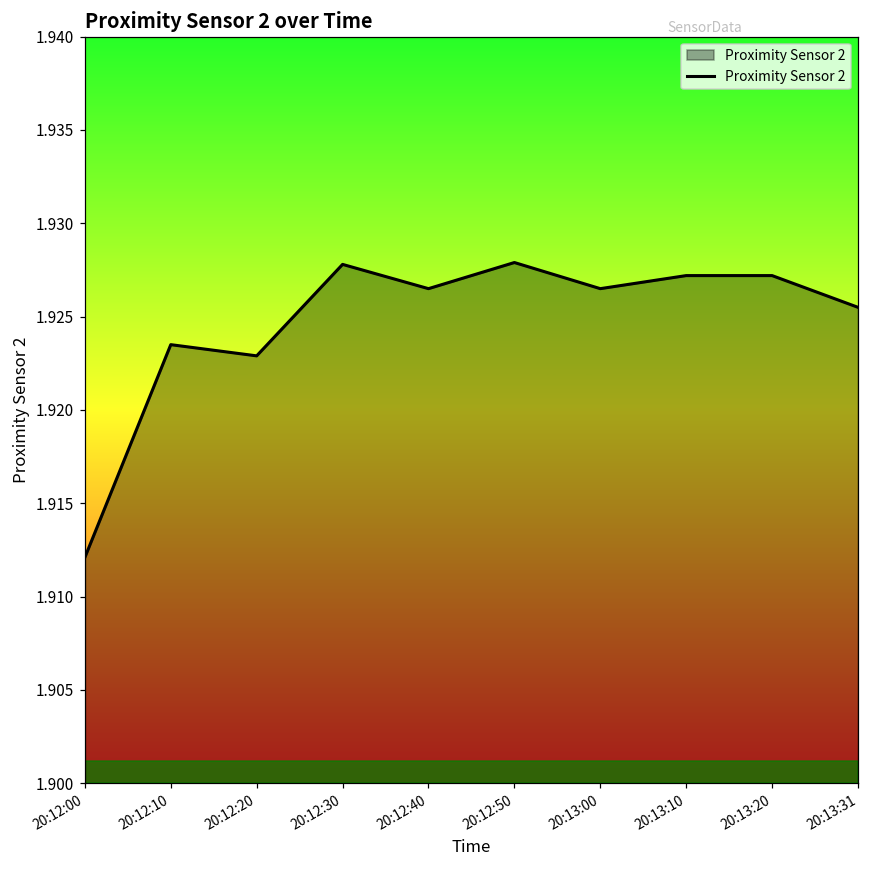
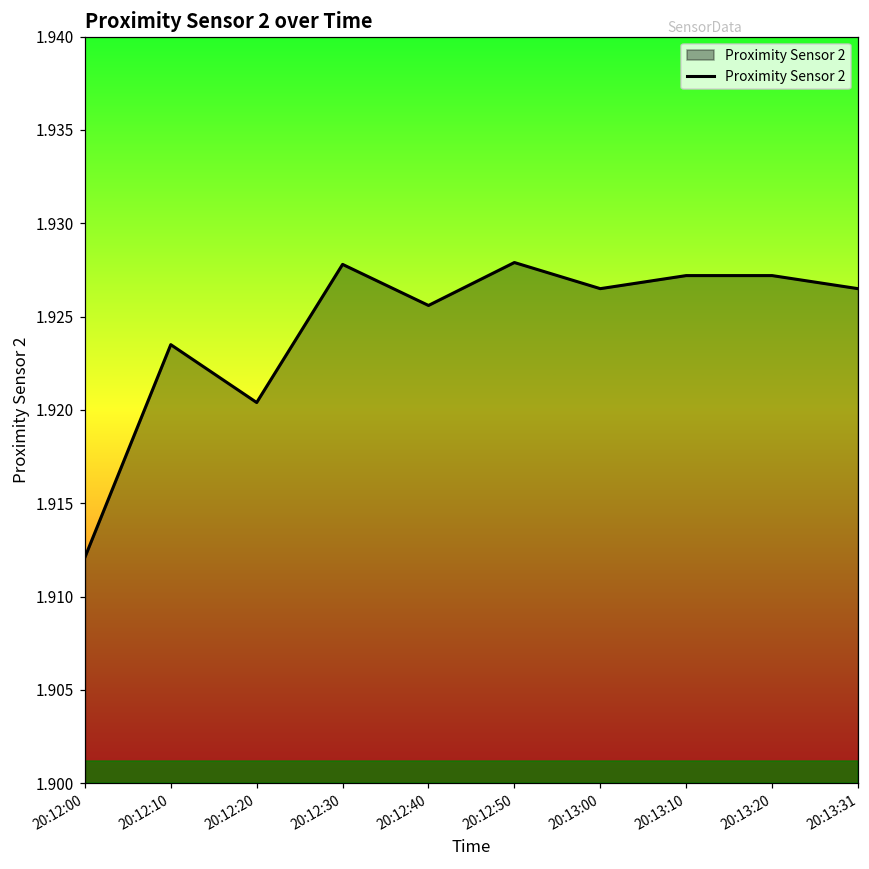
20:12:20: 1.9229 -> 1.9204
20:12:40: 1.9265 -> 1.9256
20:13:31: 1.9255 -> 1.9265
